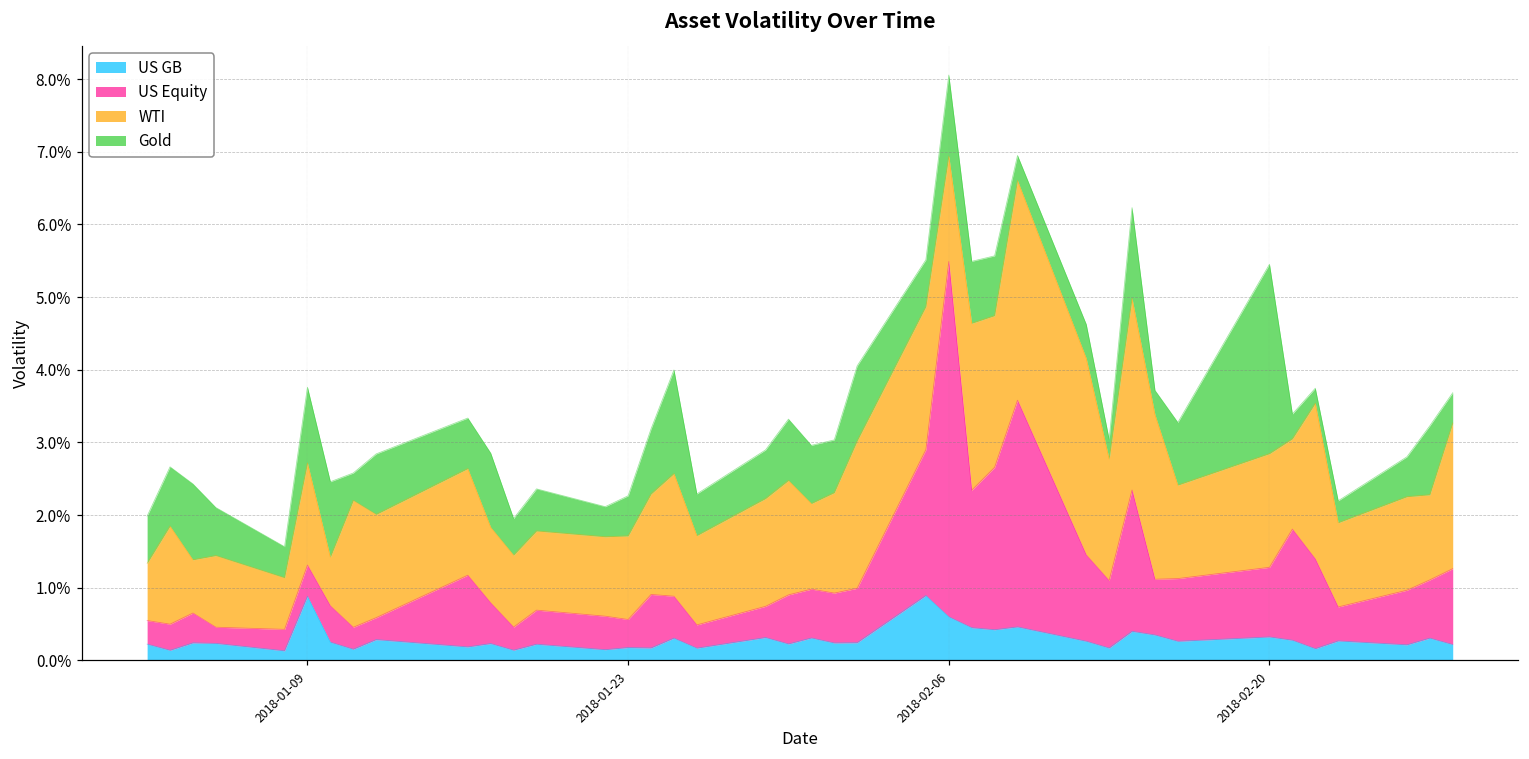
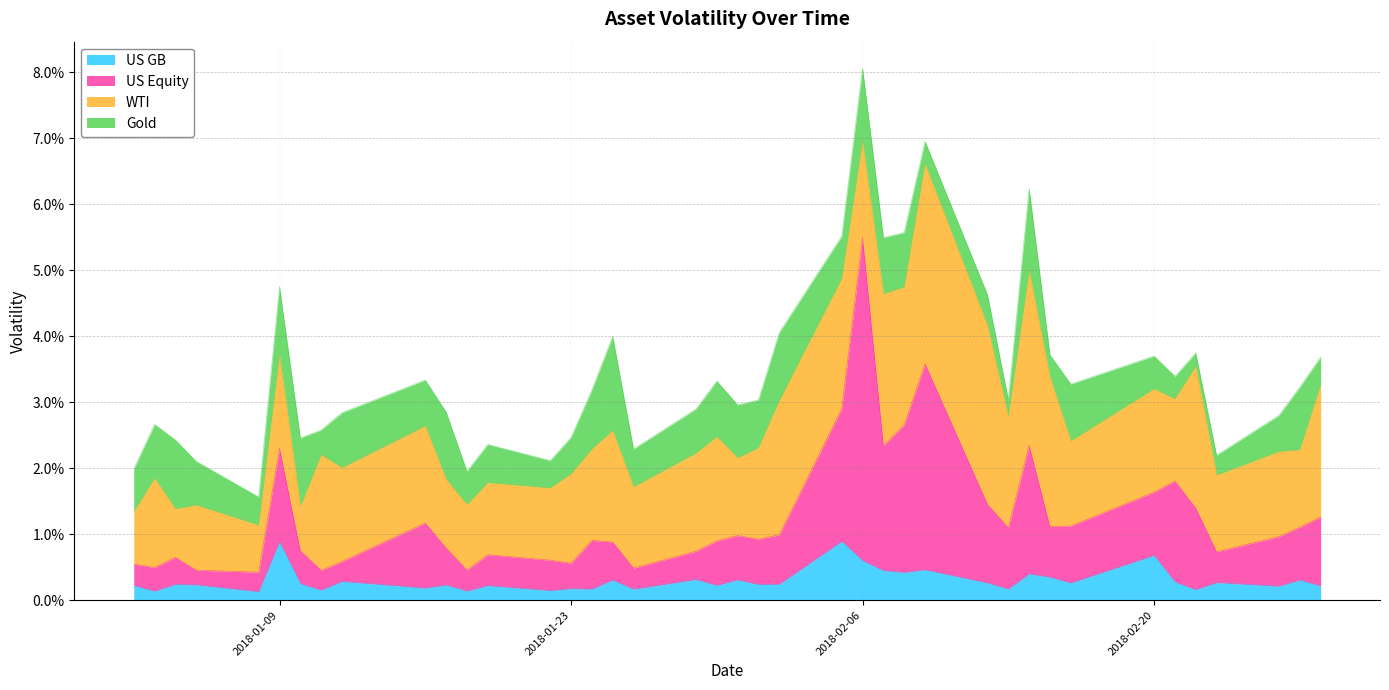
US Equity, 2018-01-09: 0.4% -> 1.4%
WTI, 2018-01-23: 1.2% -> 1.4%
US GB, 2018-02-20: 0.3% -> 0.7%
Gold, 2018-02-20: 2.6% -> 0.5%
